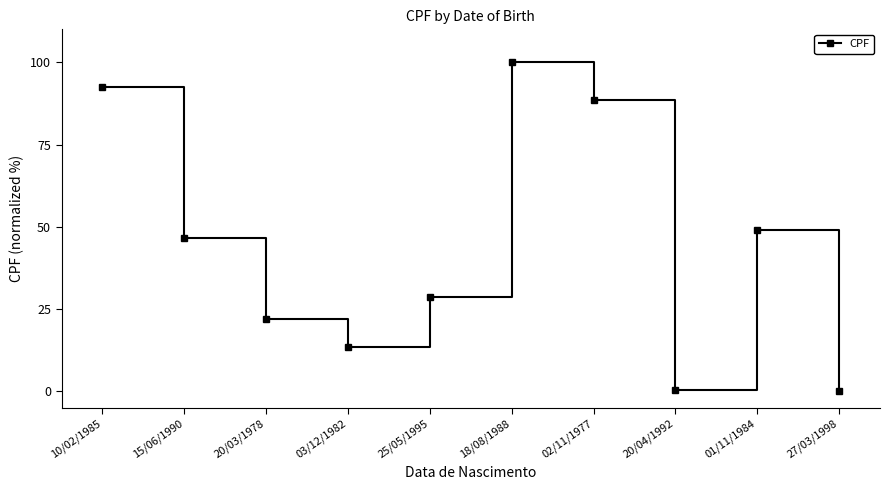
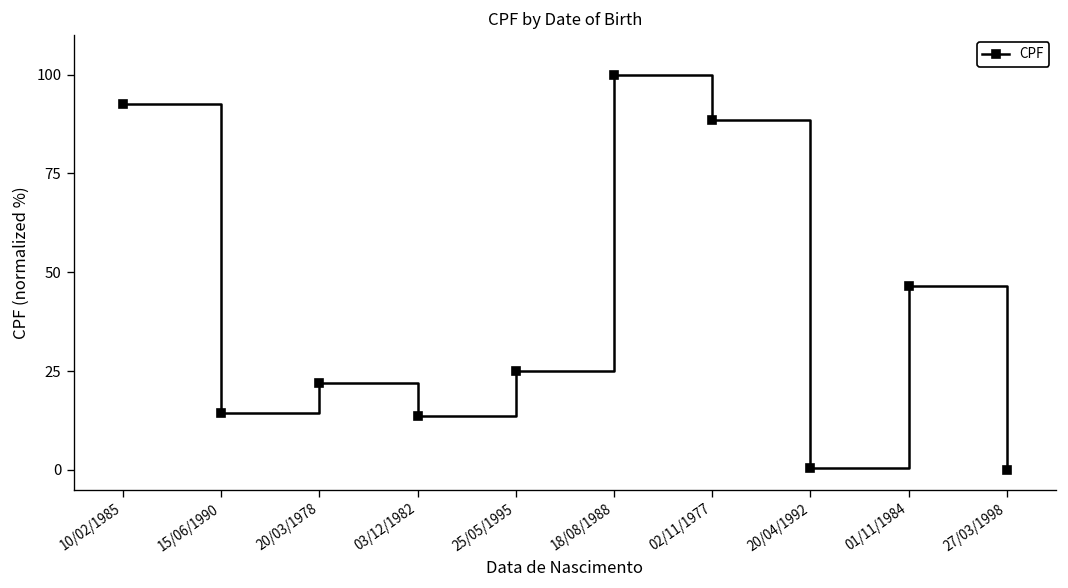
15/06/1990: 47 -> 14
25/05/1995: 29 -> 25
01/11/1984: 49 -> 46
